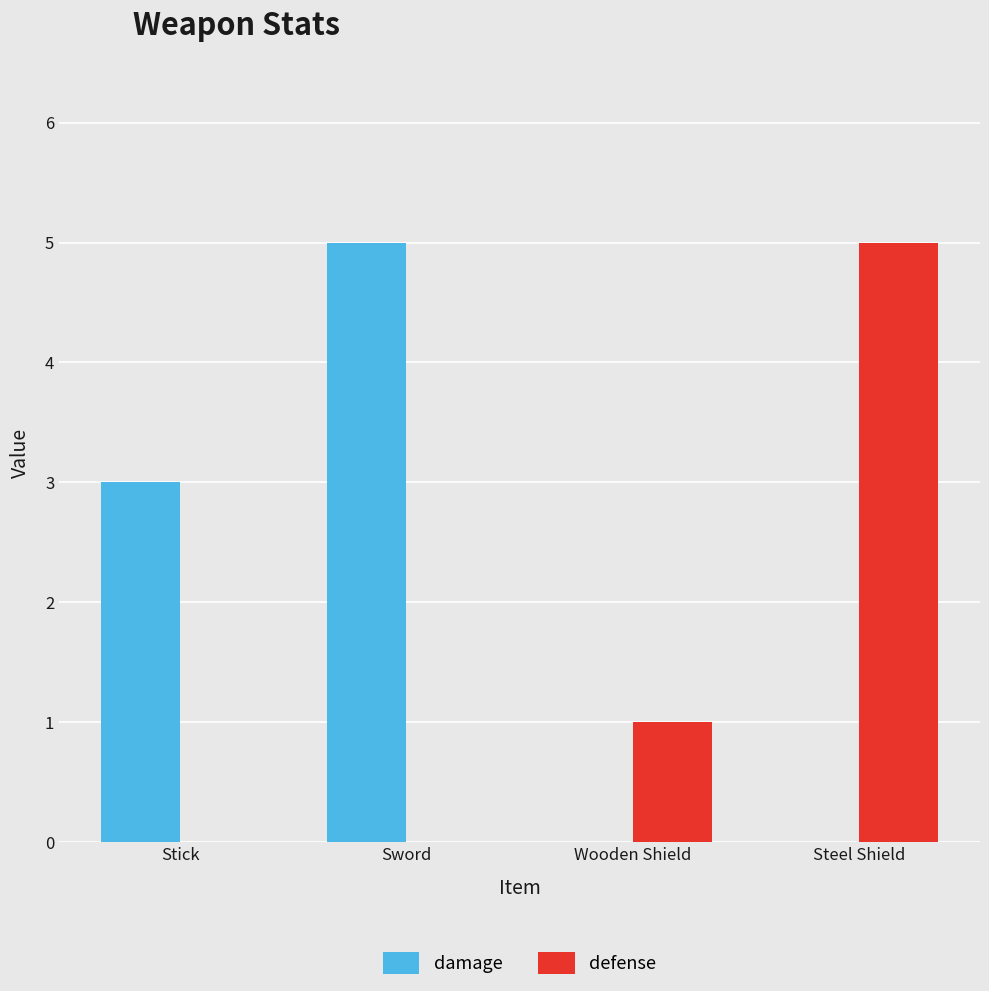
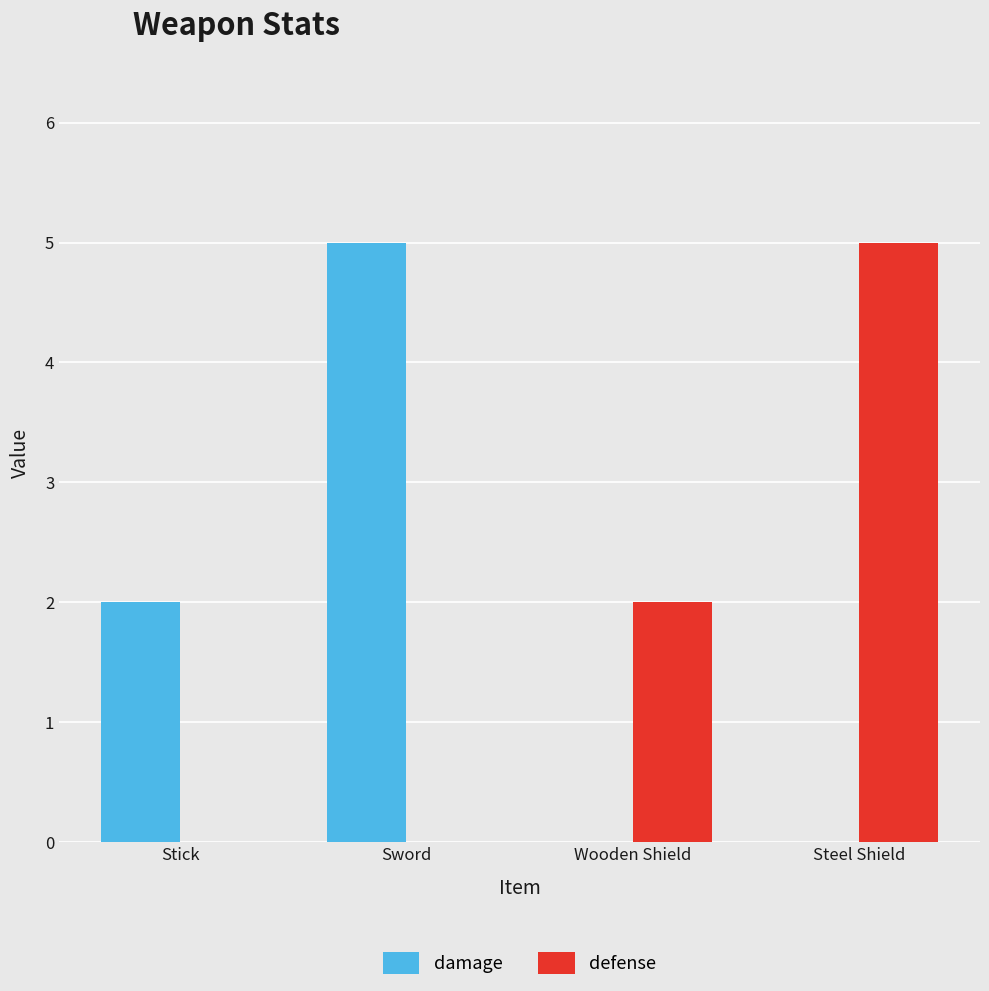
damage, Stick: 3 -> 2
defense, Wooden Shield: 1 -> 2
